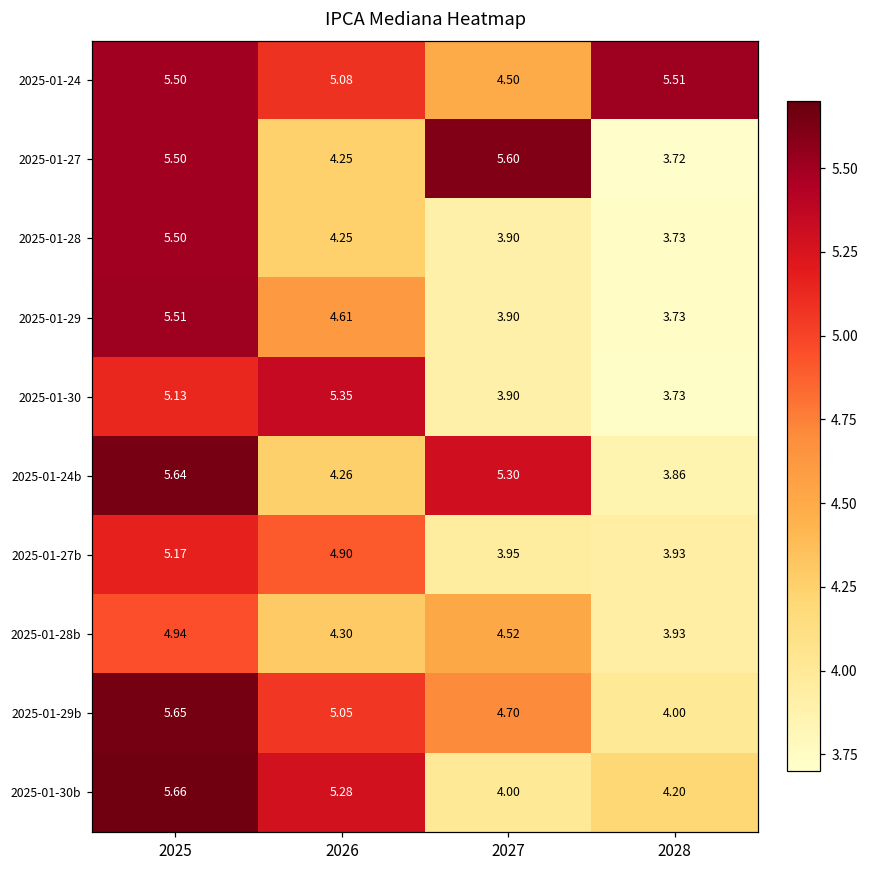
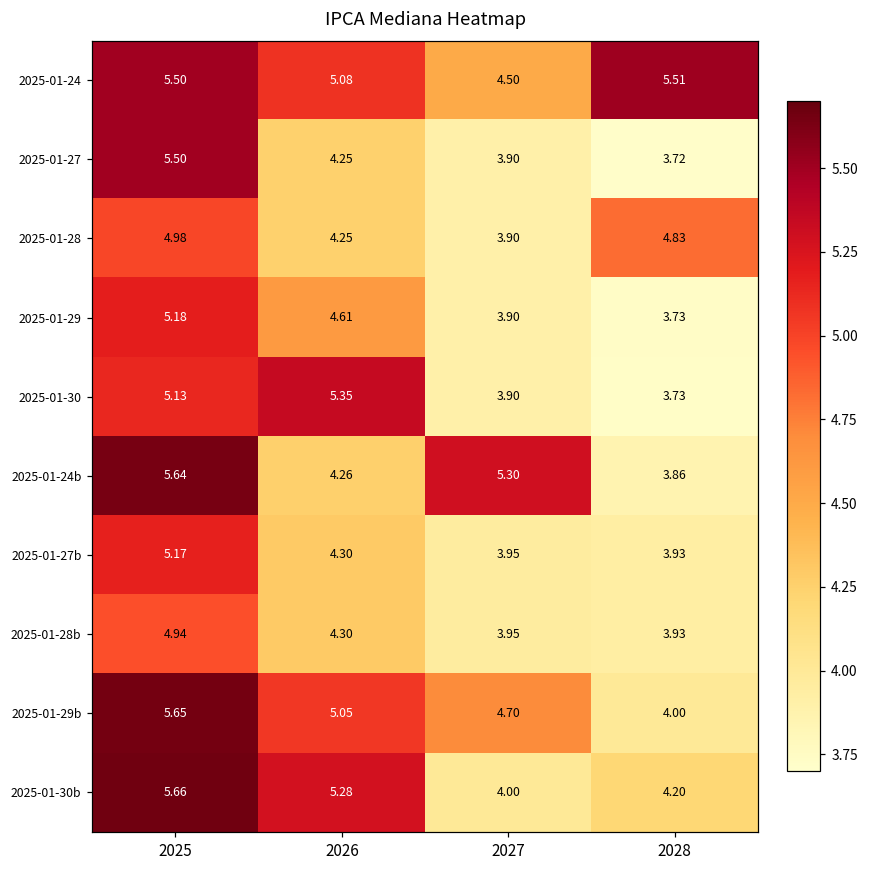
2025-01-27, 2027: 5.60 -> 3.90
2025-01-28, 2025: 5.50 -> 4.98
2025-01-28, 2028: 3.73 -> 4.83
2025-01-29, 2025: 5.51 -> 5.18
2025-01-27b, 2026: 4.90 -> 4.30
2025-01-28b, 2027: 4.52 -> 3.95
